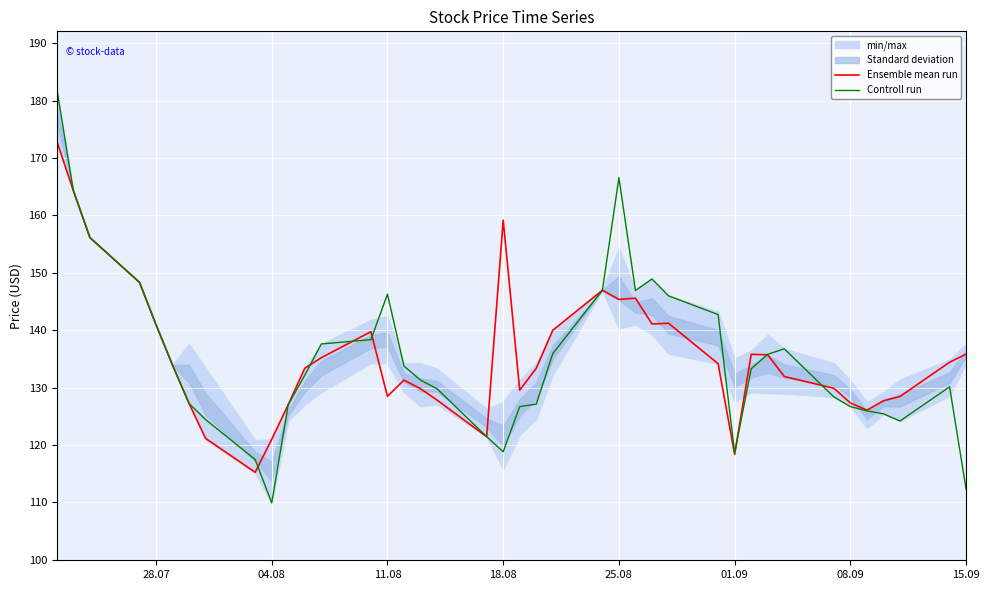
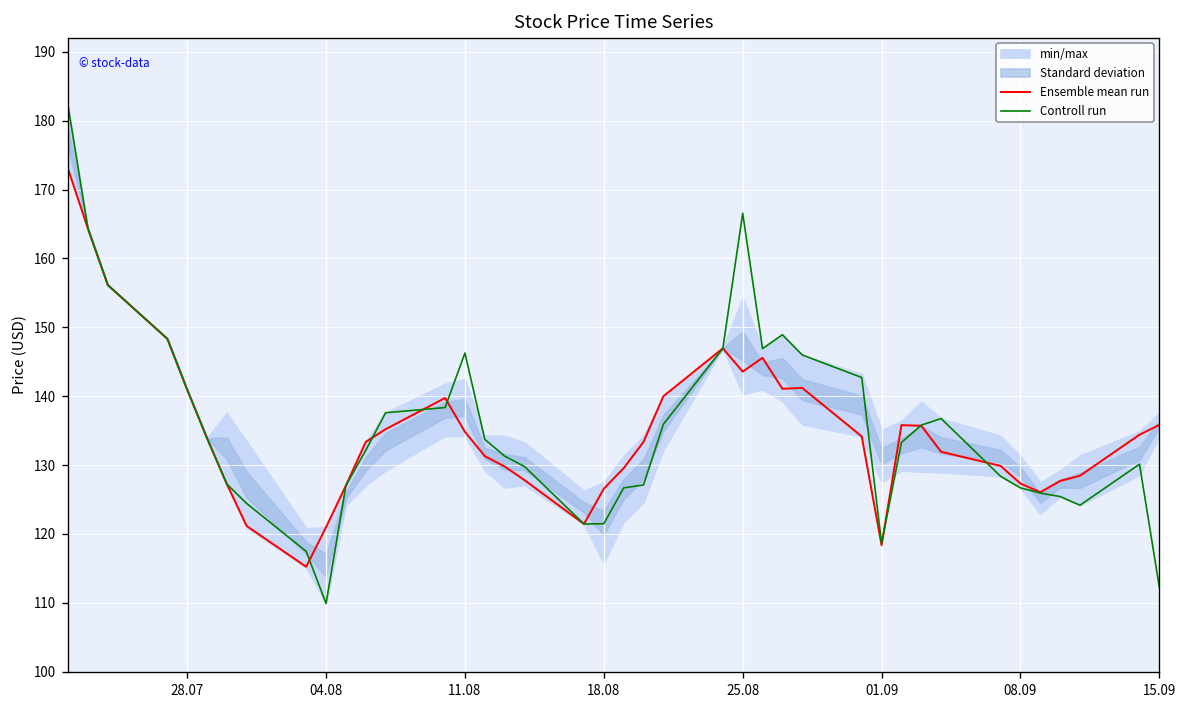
Ensemble mean run, 11.08: 128 -> 135
Ensemble mean run, 18.08: 159 -> 127
Controll run, 18.08: 119 -> 121
Ensemble mean run, 25.08: 145 -> 144
